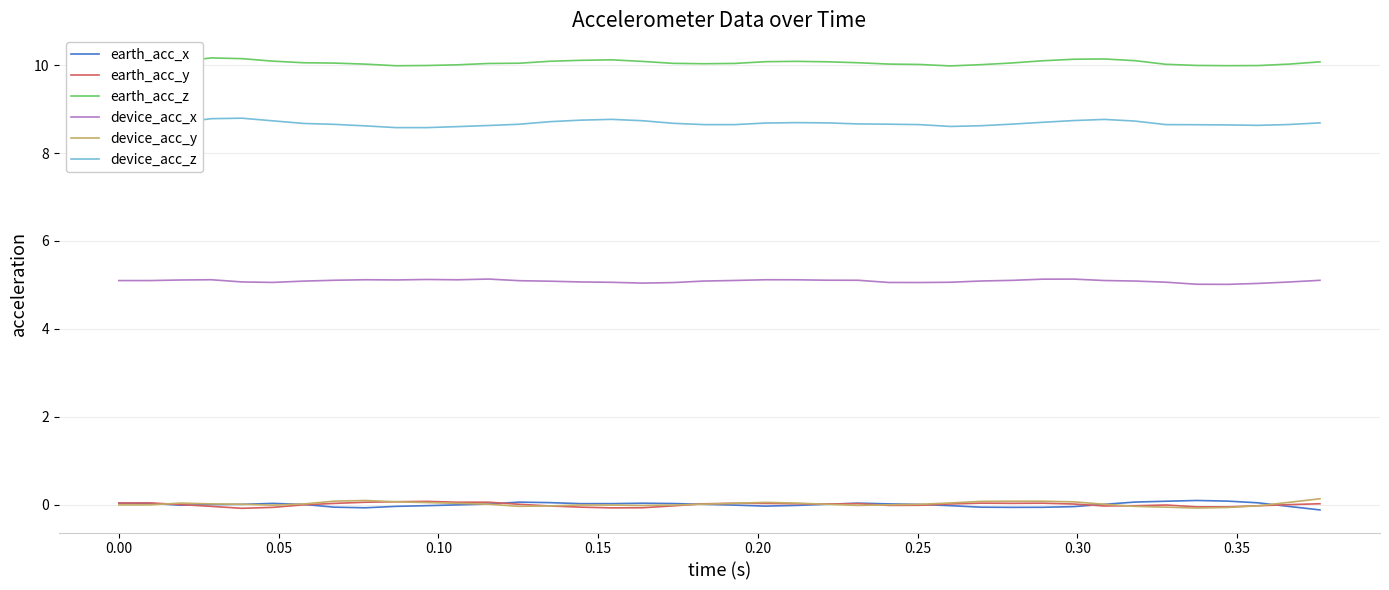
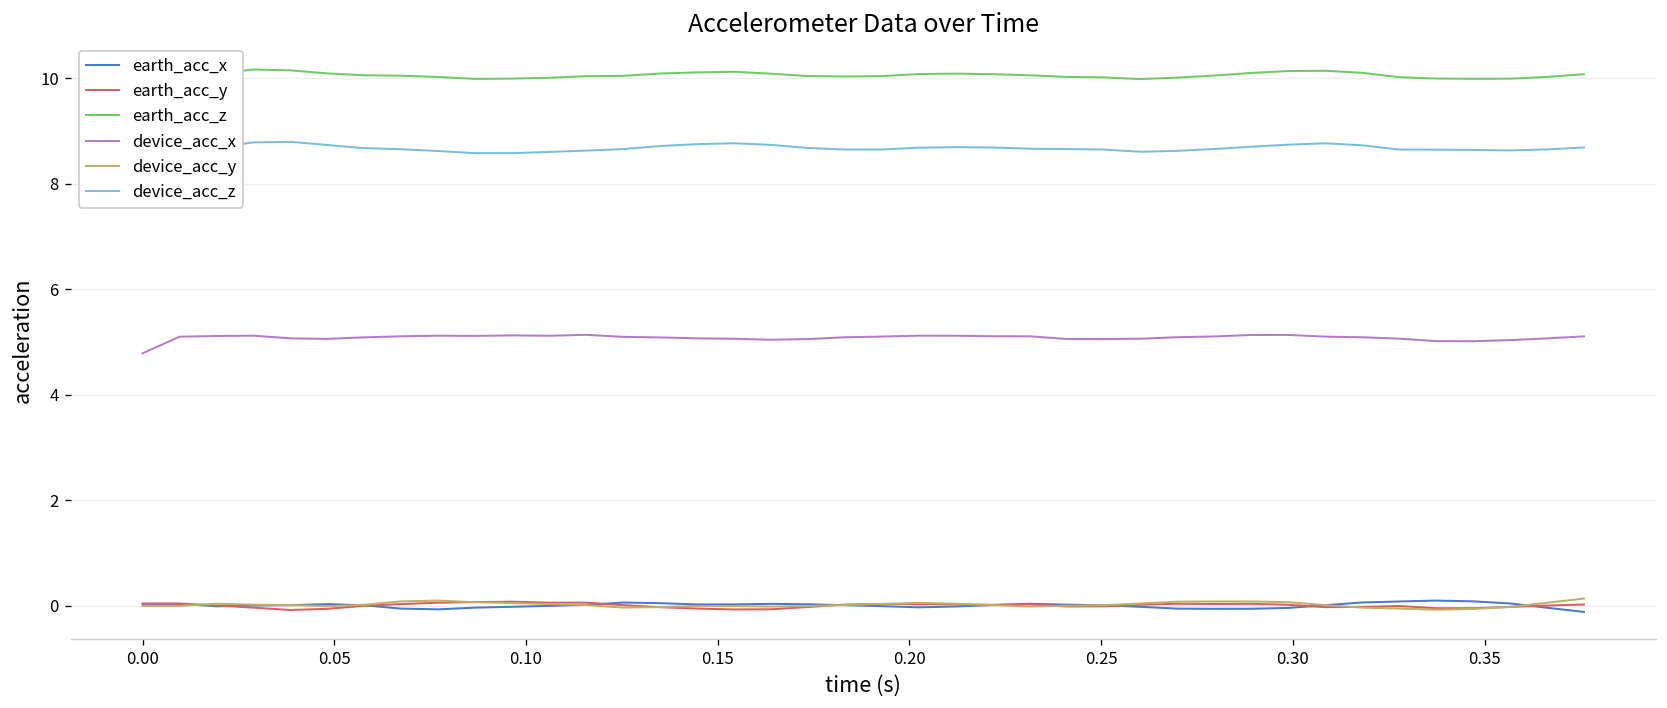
device_acc_x, 0.00: 5.1 -> 4.8
